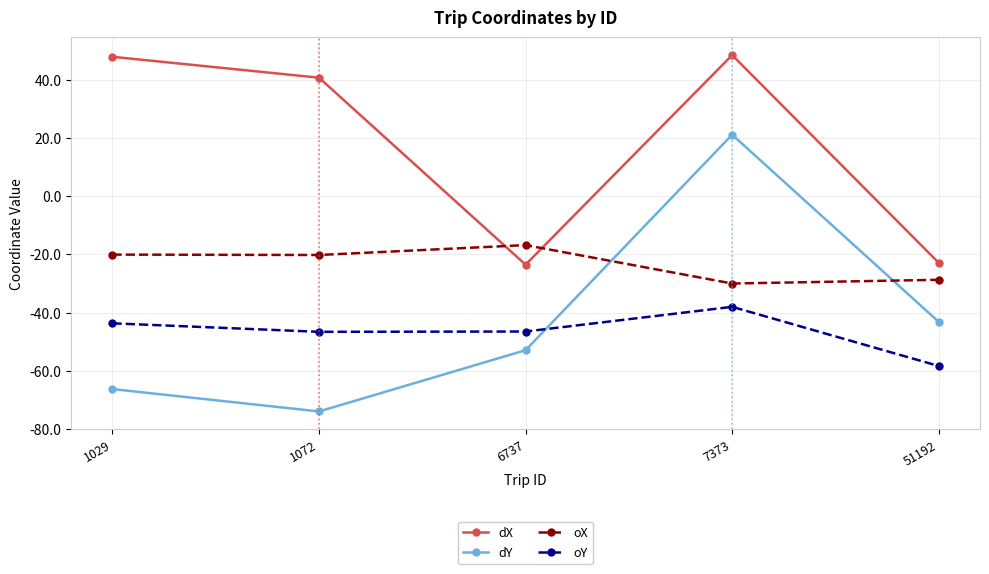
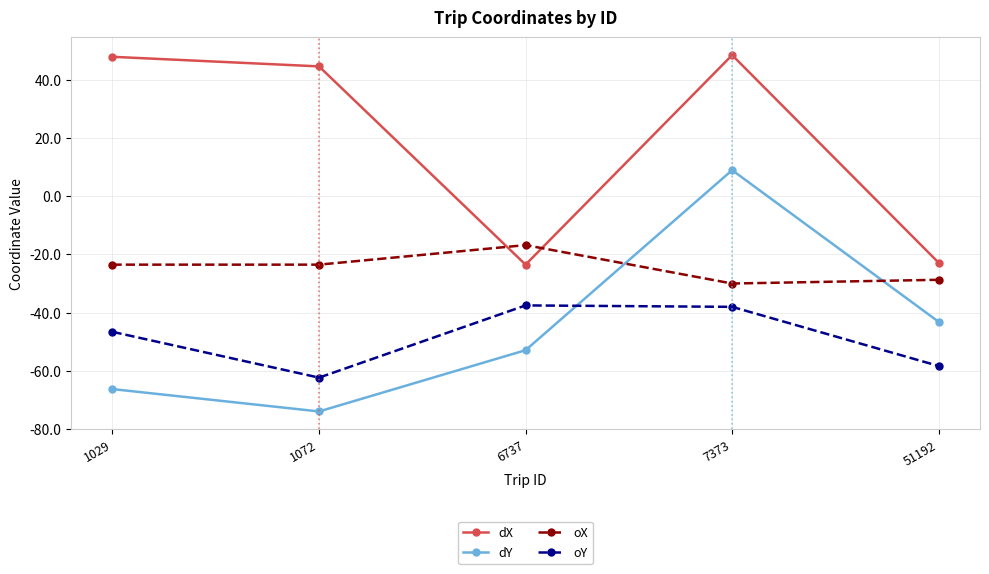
oX, 1029: -20 -> -24
oY, 1029: -44 -> -47
dX, 1072: 41 -> 45
oX, 1072: -20 -> -24
oY, 1072: -47 -> -62
oY, 6737: -47 -> -38
dY, 7373: 21 -> 9
